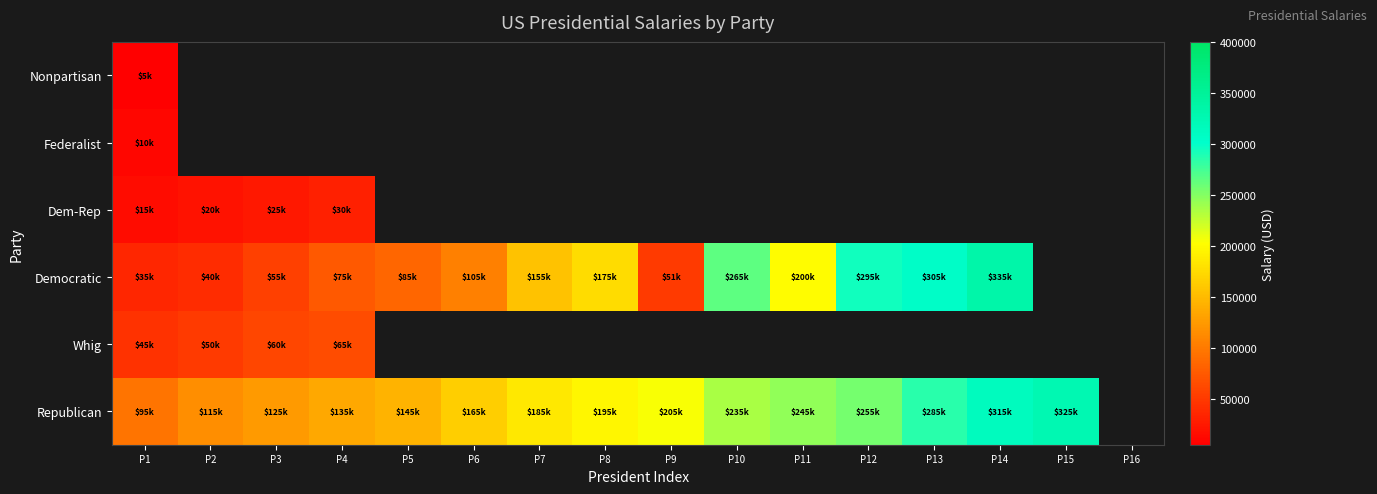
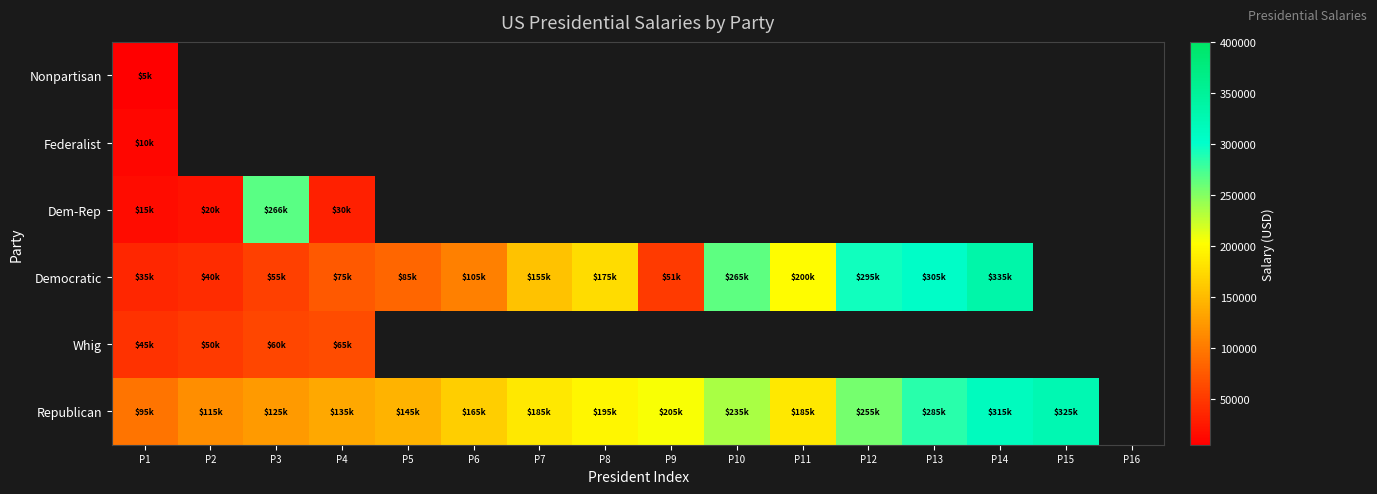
Dem-Rep, P3: $25k -> $266k
Republican, P11: $245k -> $185k
